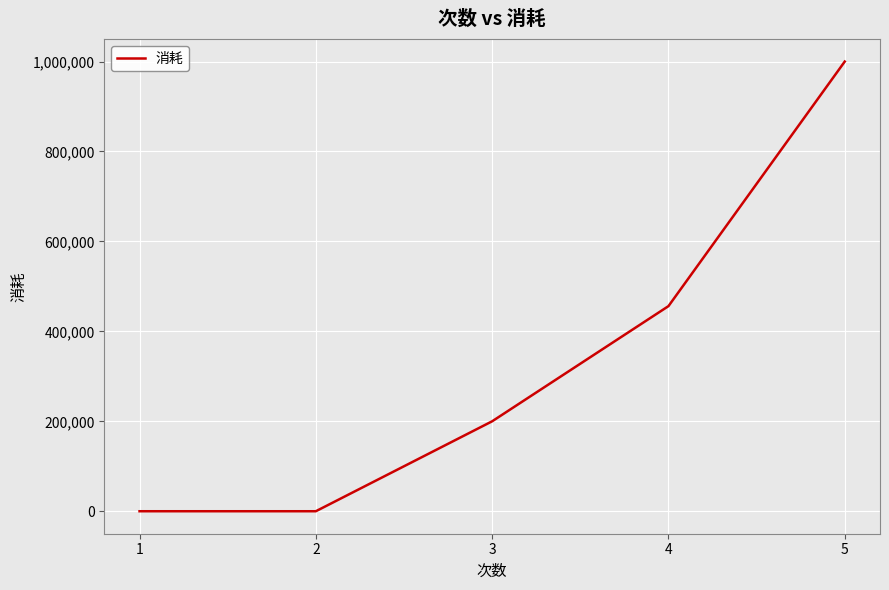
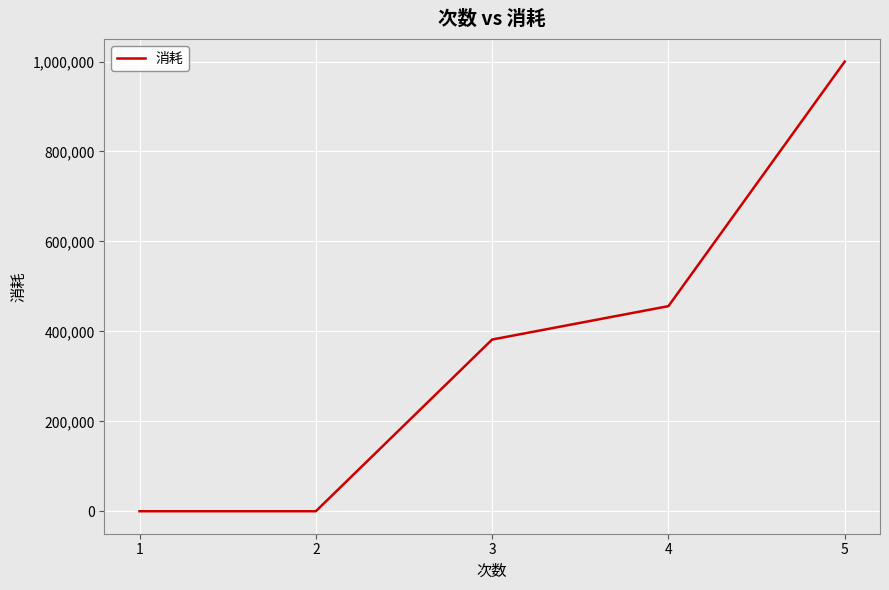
3: 200,000 -> 380,000
